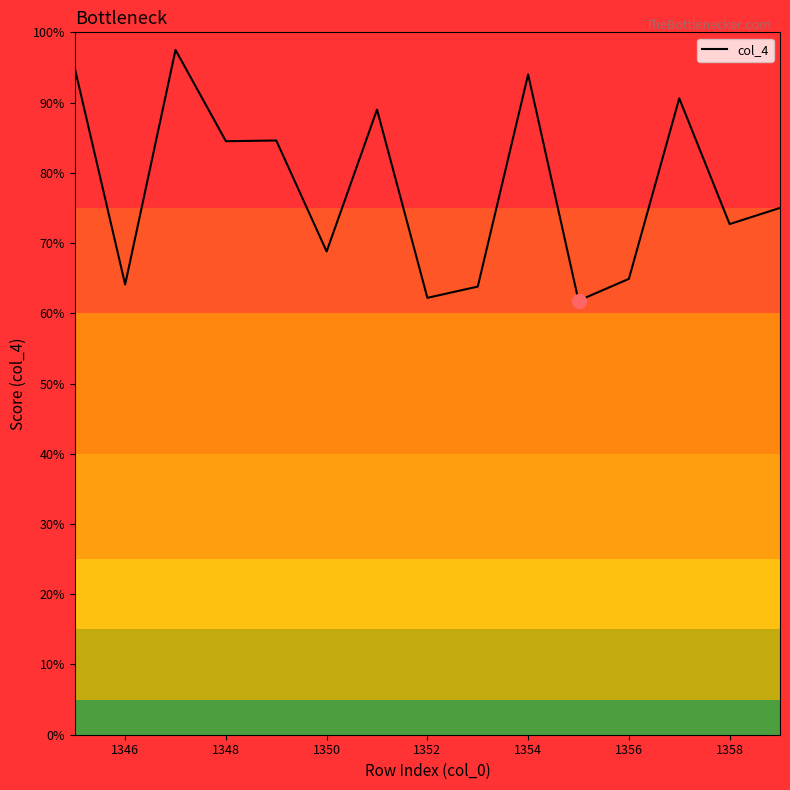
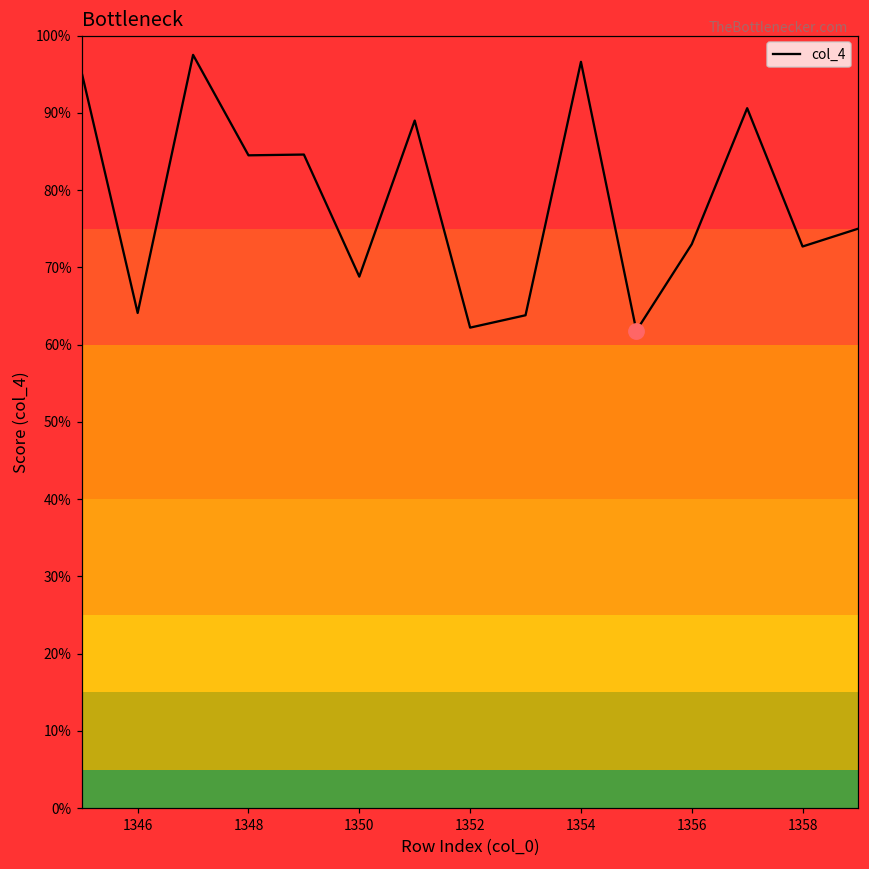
col_4, 1354: 94% -> 97%
col_4, 1356: 65% -> 73%
